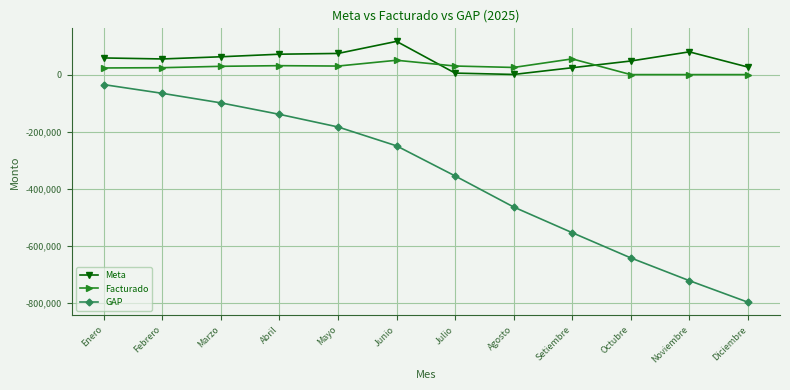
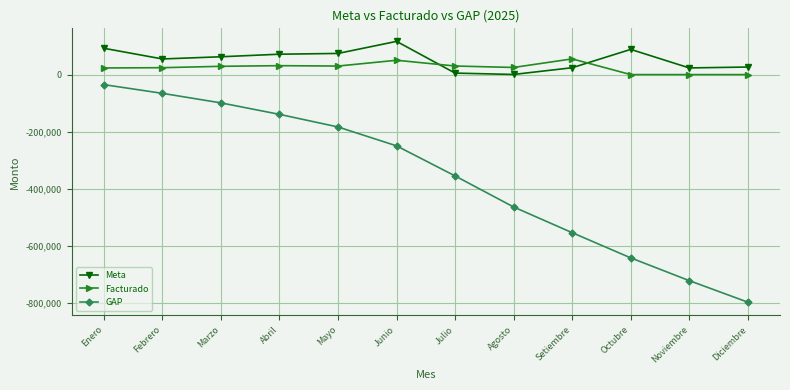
Meta, Enero: 60,000 -> 90,000
Meta, Octubre: 50,000 -> 90,000
Meta, Noviembre: 80,000 -> 20,000
